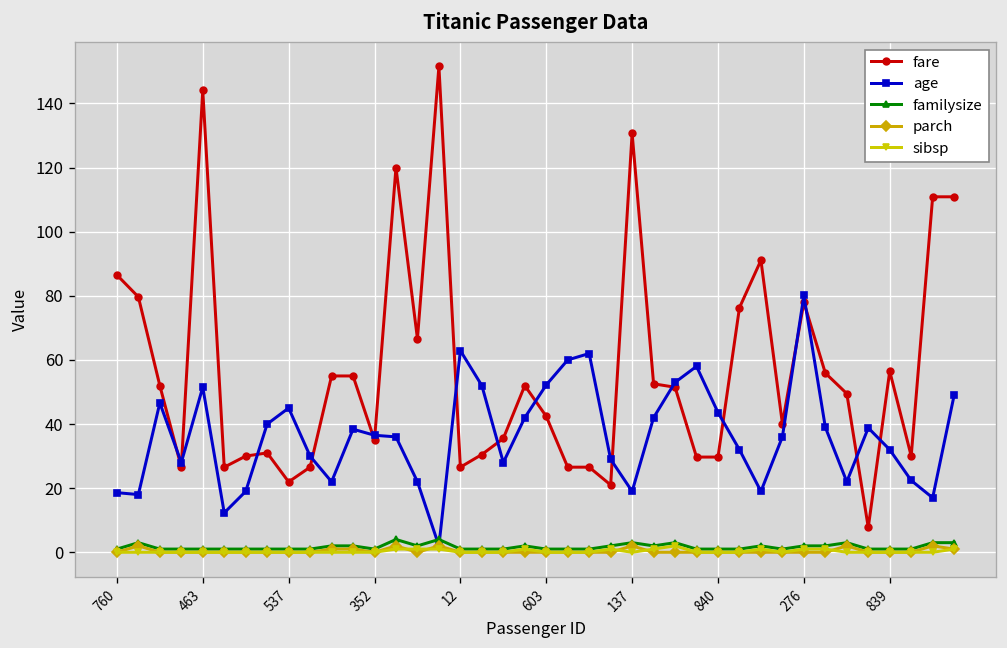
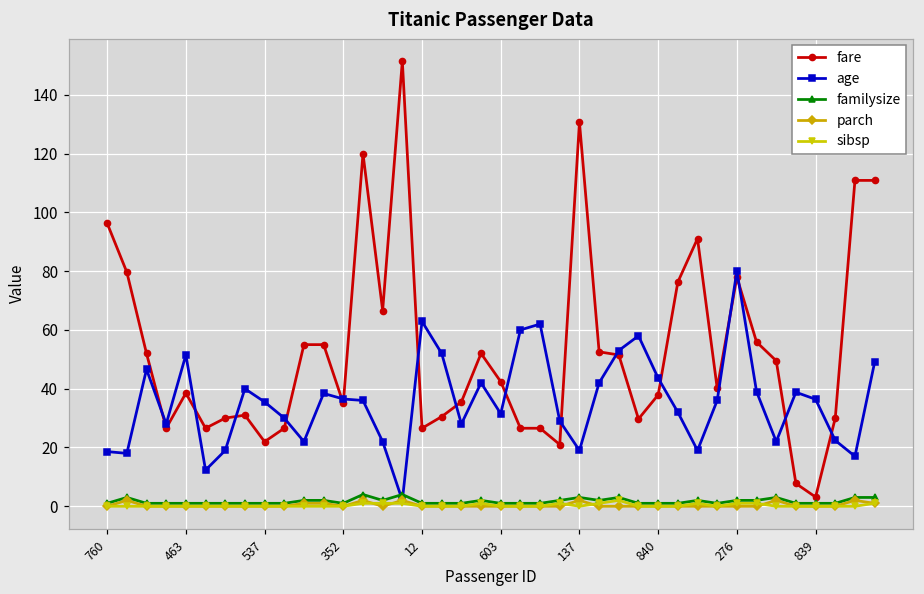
fare, 760: 87 -> 96
fare, 463: 144 -> 39
age, 537: 45 -> 36
age, 603: 52 -> 32
fare, 840: 30 -> 38
fare, 839: 56 -> 3
age, 839: 32 -> 36
